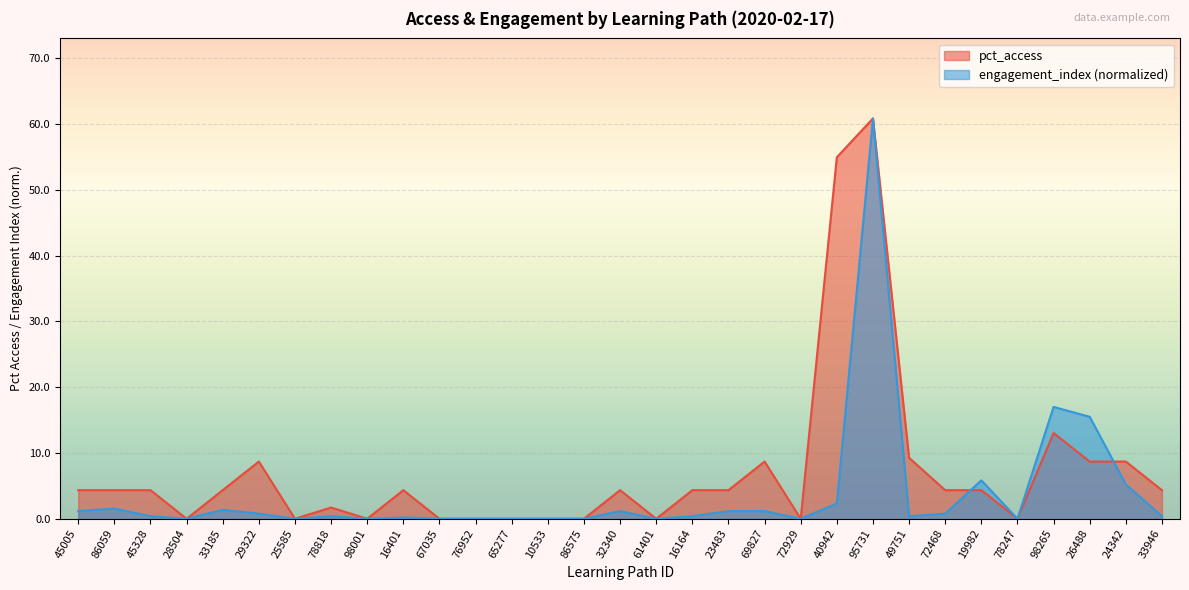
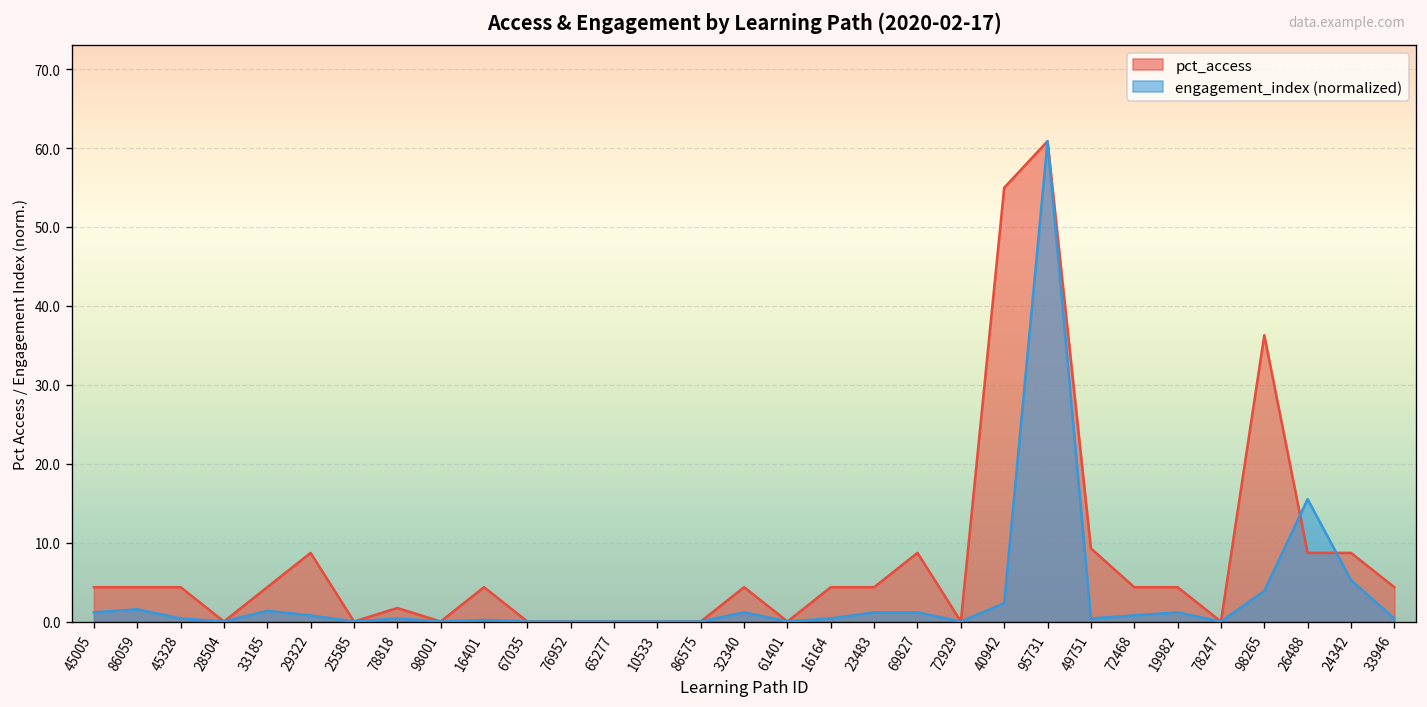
engagement_index (normalized), 19982: 6 -> 1
pct_access, 98265: 13 -> 36
engagement_index (normalized), 98265: 17 -> 4
